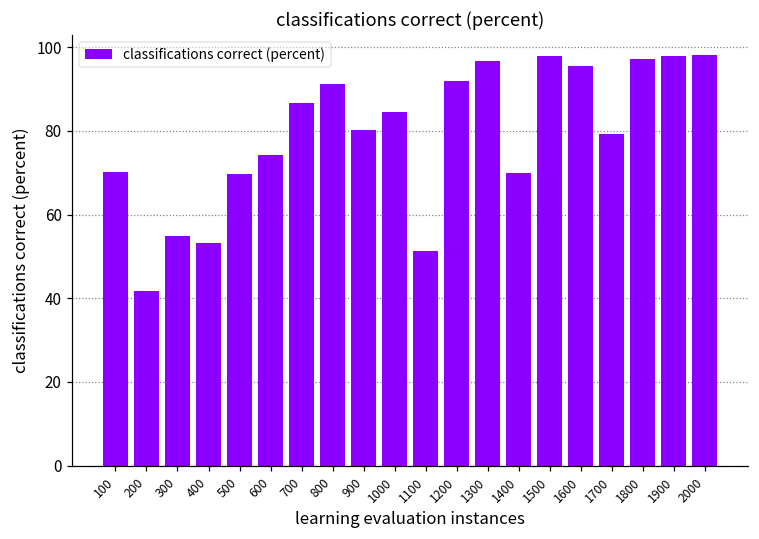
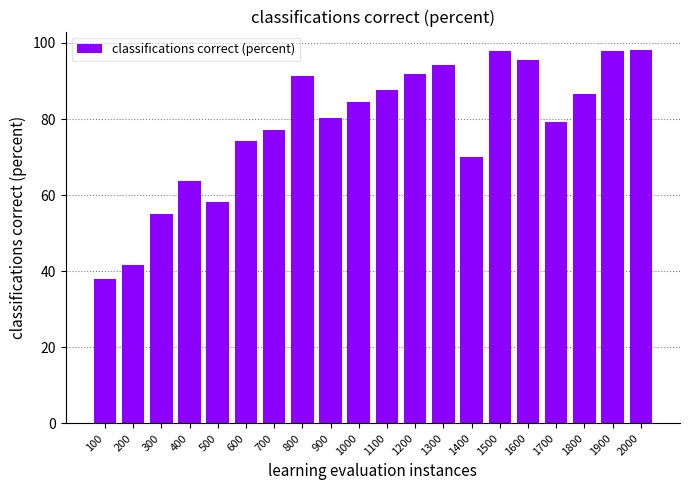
100: 70 -> 38
400: 53 -> 64
500: 70 -> 58
700: 87 -> 77
1100: 51 -> 88
1300: 97 -> 94
1800: 97 -> 87
